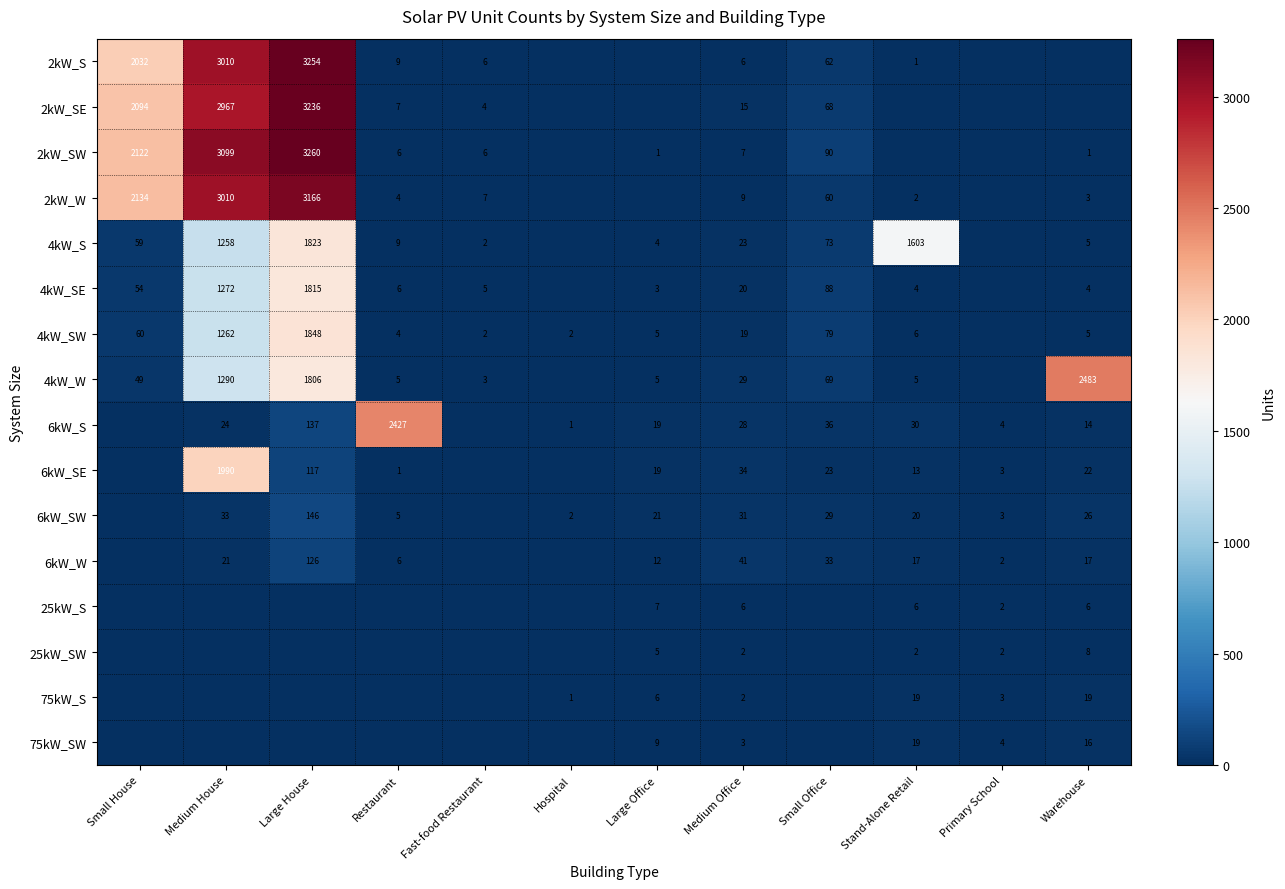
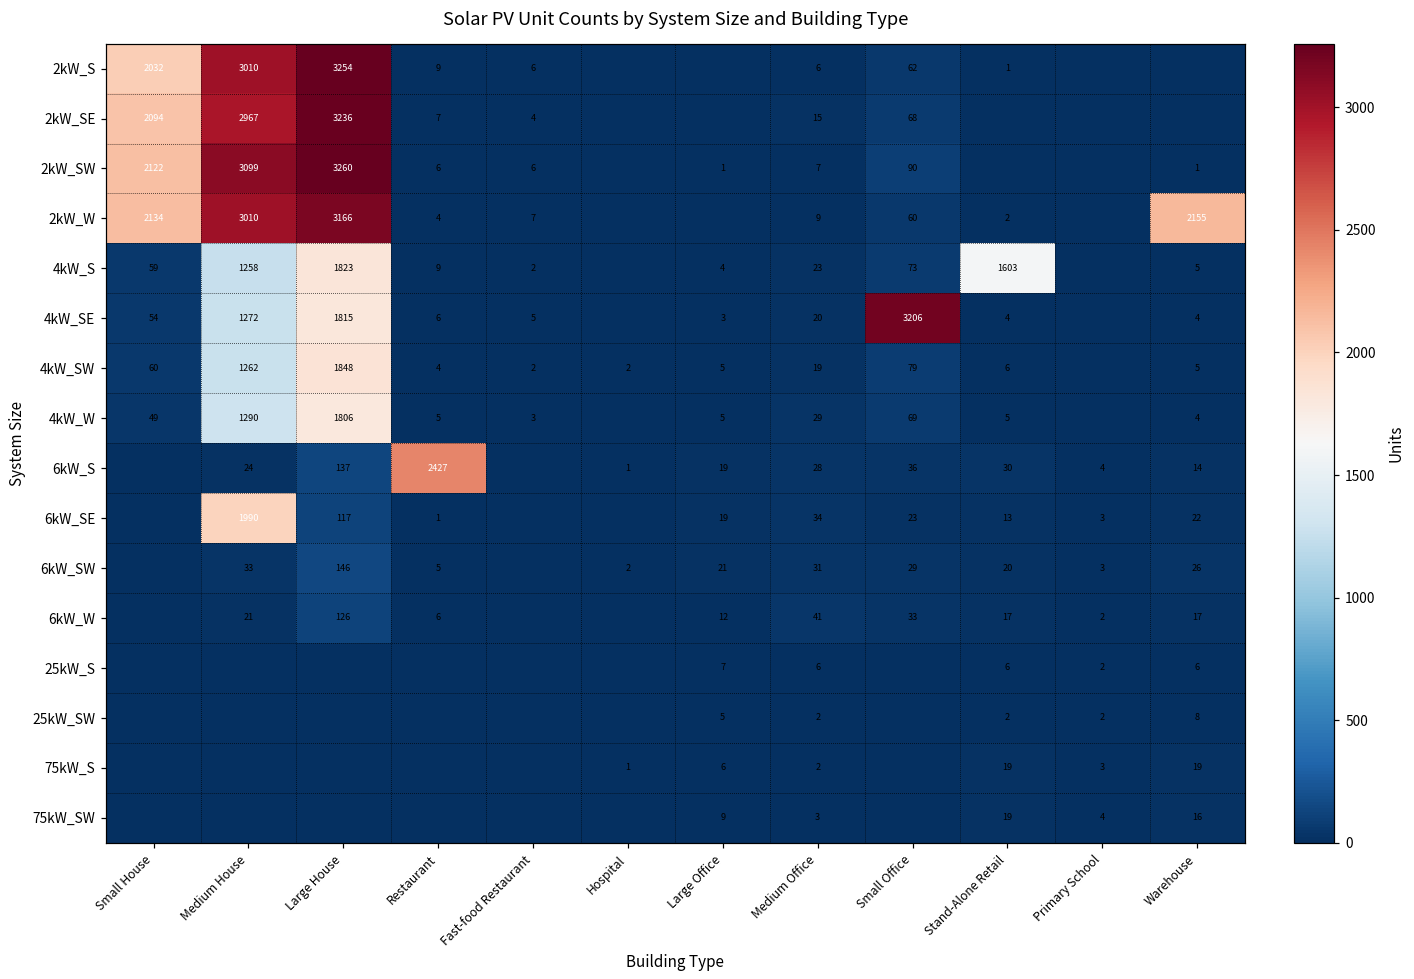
2kW_W, Warehouse: 3 -> 2155
4kW_SE, Small Office: 88 -> 3206
4kW_W, Warehouse: 2483 -> 4
